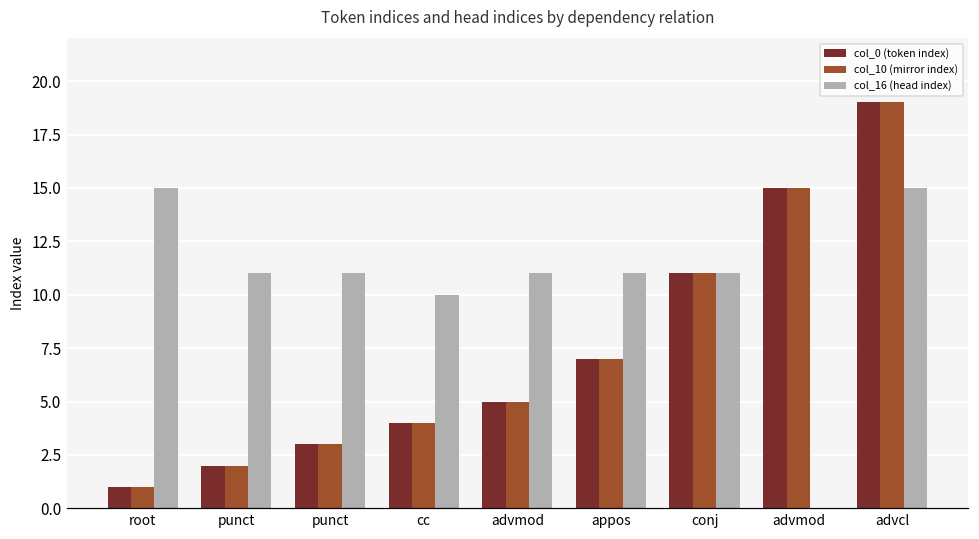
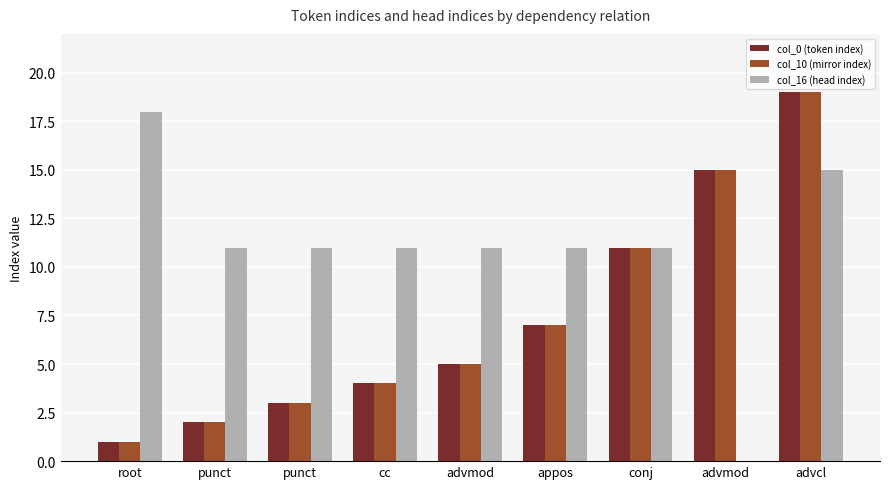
col_16 (head index), root: 15 -> 18
col_16 (head index), cc: 10 -> 11
